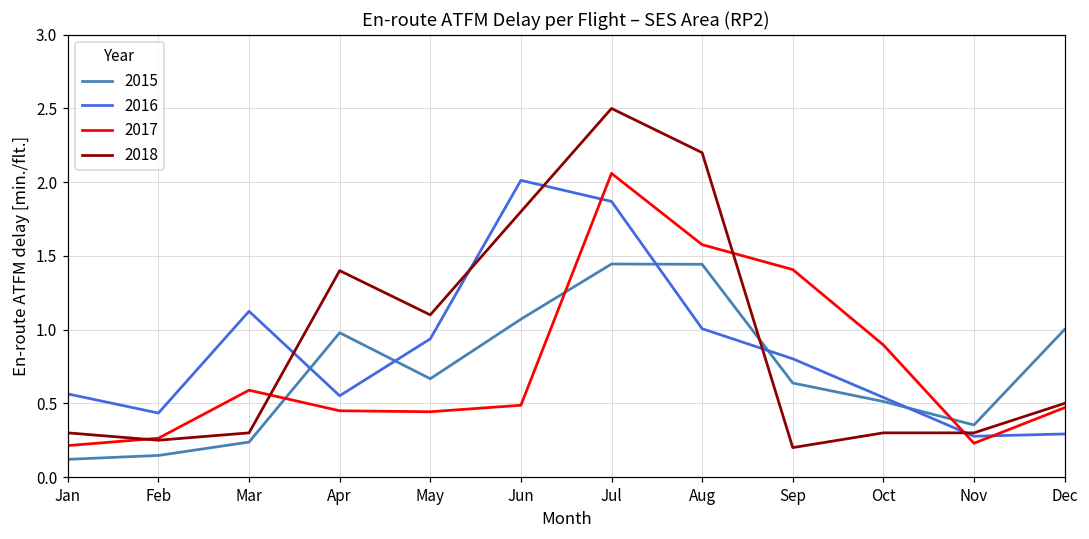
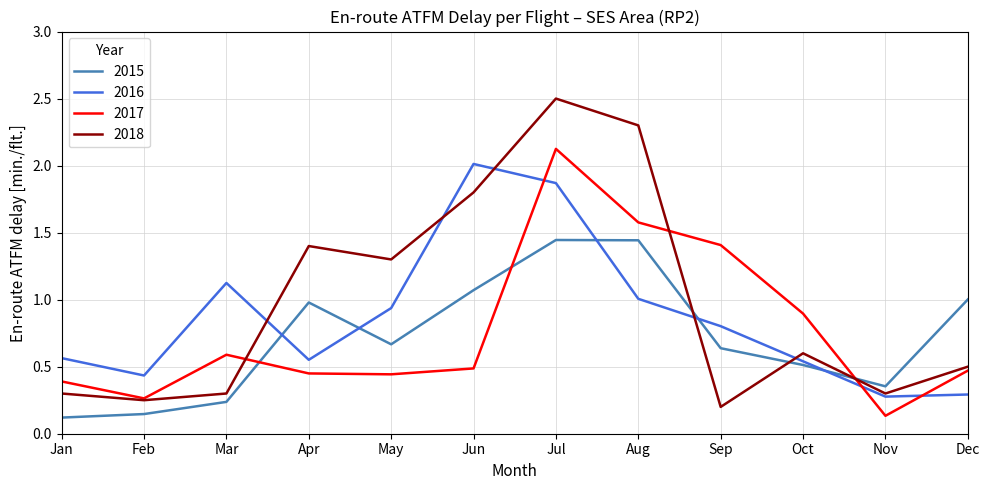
2017, Jan: 0.21 -> 0.39
2018, May: 1.1 -> 1.3
2017, Jul: 2.06 -> 2.12
2018, Aug: 2.2 -> 2.3
2018, Oct: 0.3 -> 0.6
2017, Nov: 0.23 -> 0.13
